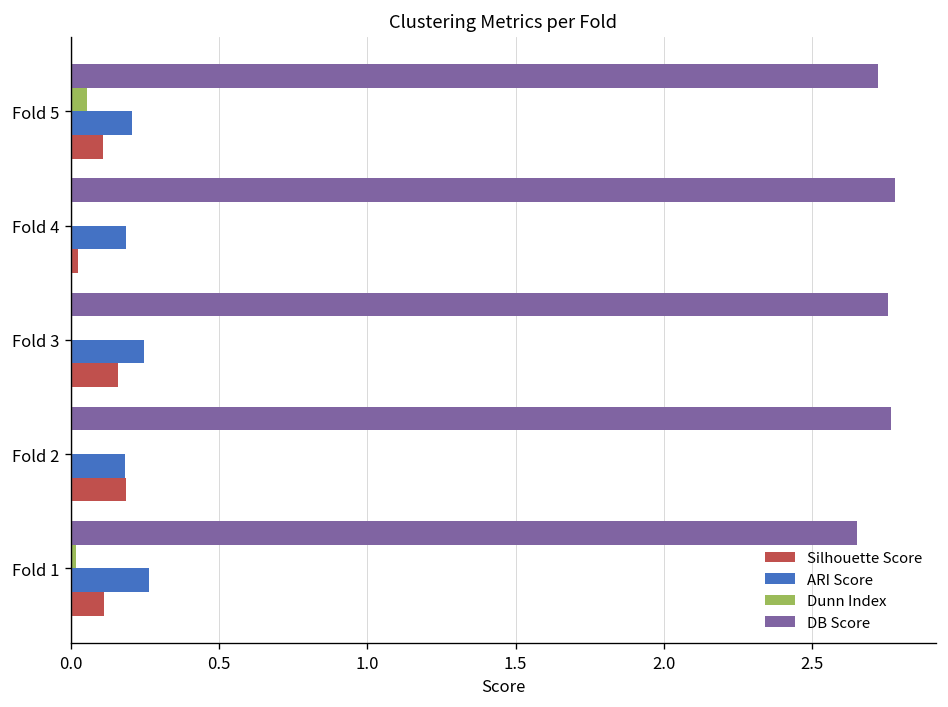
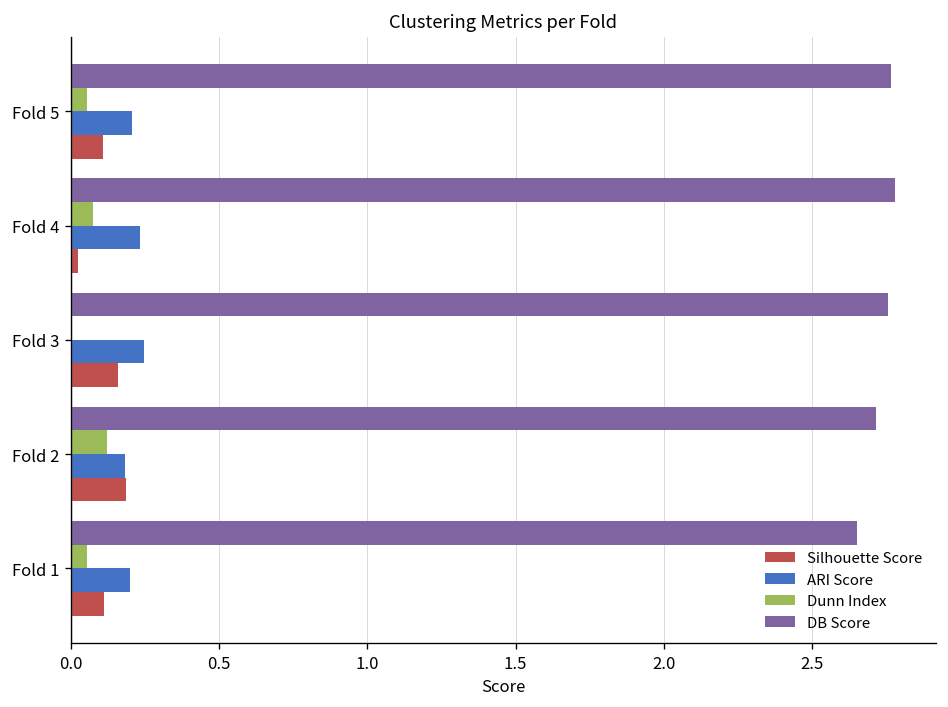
DB Score, Fold 5: 2.72 -> 2.77
Dunn Index, Fold 4: 0.00 -> 0.08
ARI Score, Fold 4: 0.19 -> 0.23
DB Score, Fold 2: 2.77 -> 2.72
Dunn Index, Fold 2: 0.00 -> 0.12
Dunn Index, Fold 1: 0.02 -> 0.05
ARI Score, Fold 1: 0.26 -> 0.20
